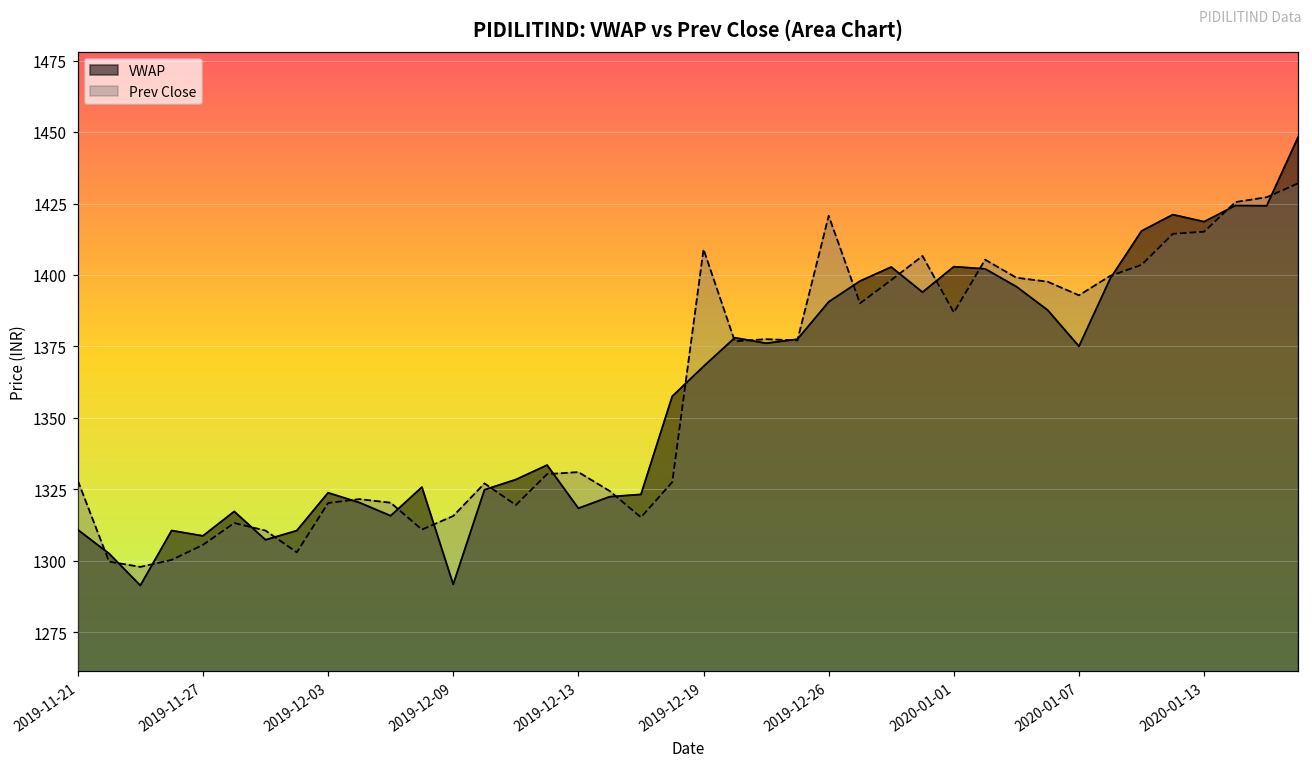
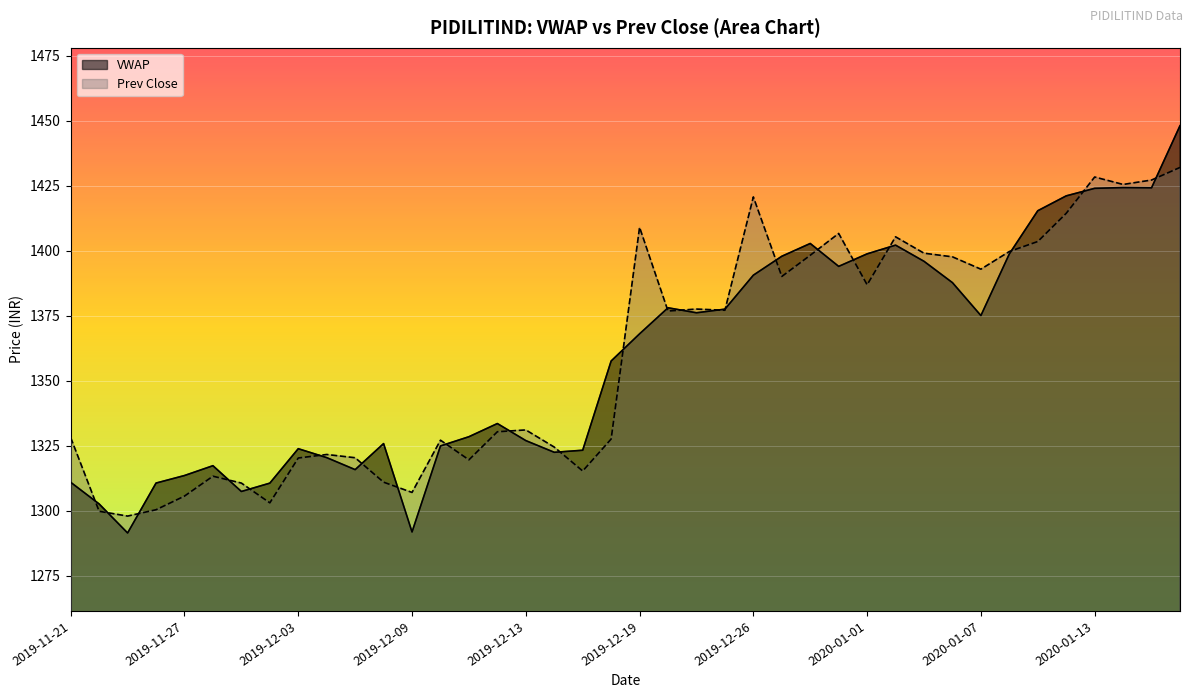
VWAP, 2019-11-27: 1309 -> 1314
Prev Close, 2019-12-09: 1316 -> 1307
VWAP, 2019-12-13: 1318 -> 1327
VWAP, 2020-01-01: 1403 -> 1399
VWAP, 2020-01-13: 1419 -> 1424
Prev Close, 2020-01-13: 1415 -> 1428
